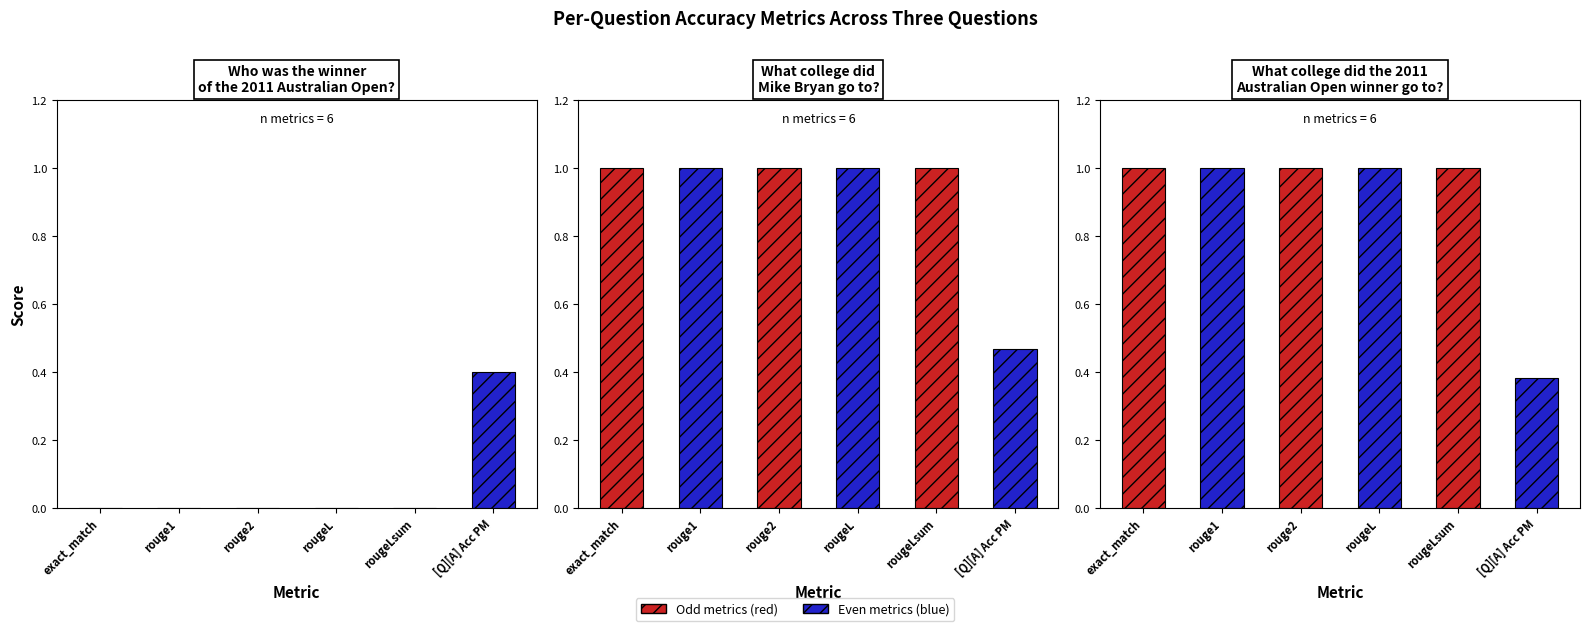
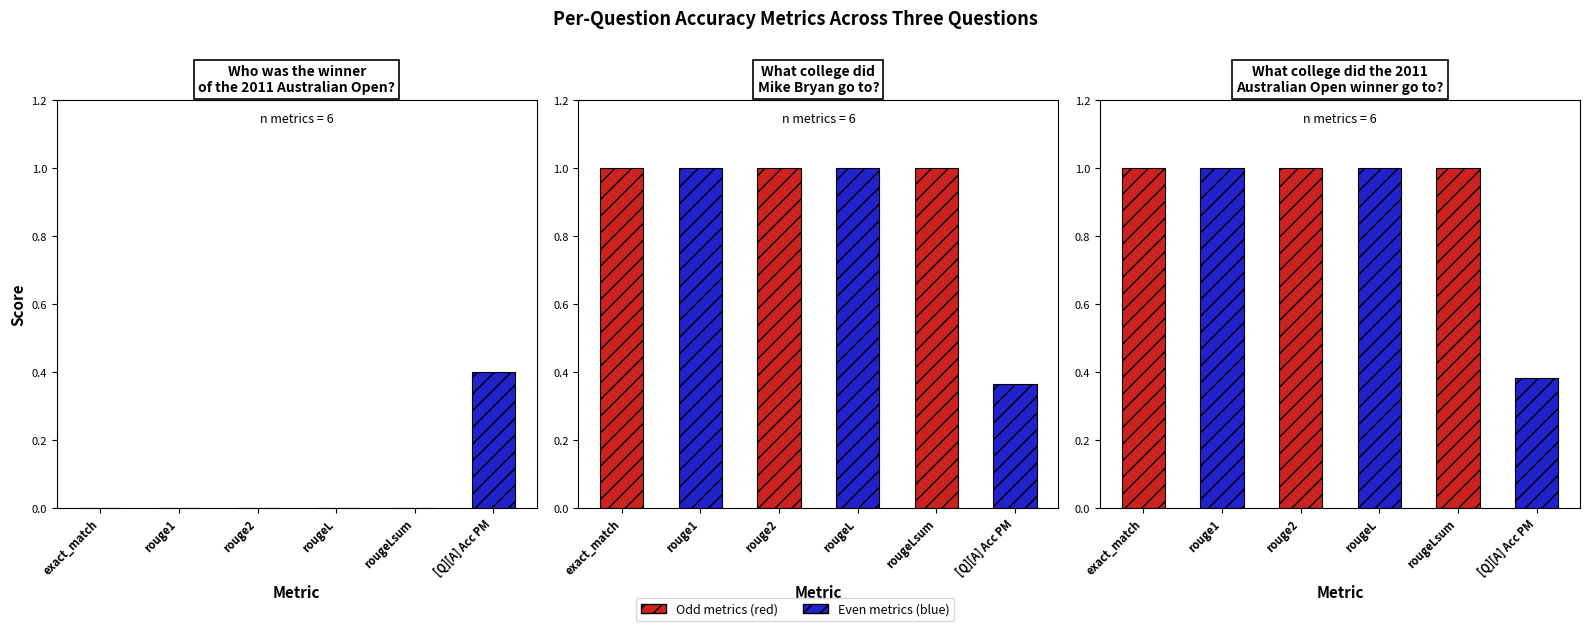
What college did Mike Bryan go to?, [Q][A] Acc PM: 0.47 -> 0.36
